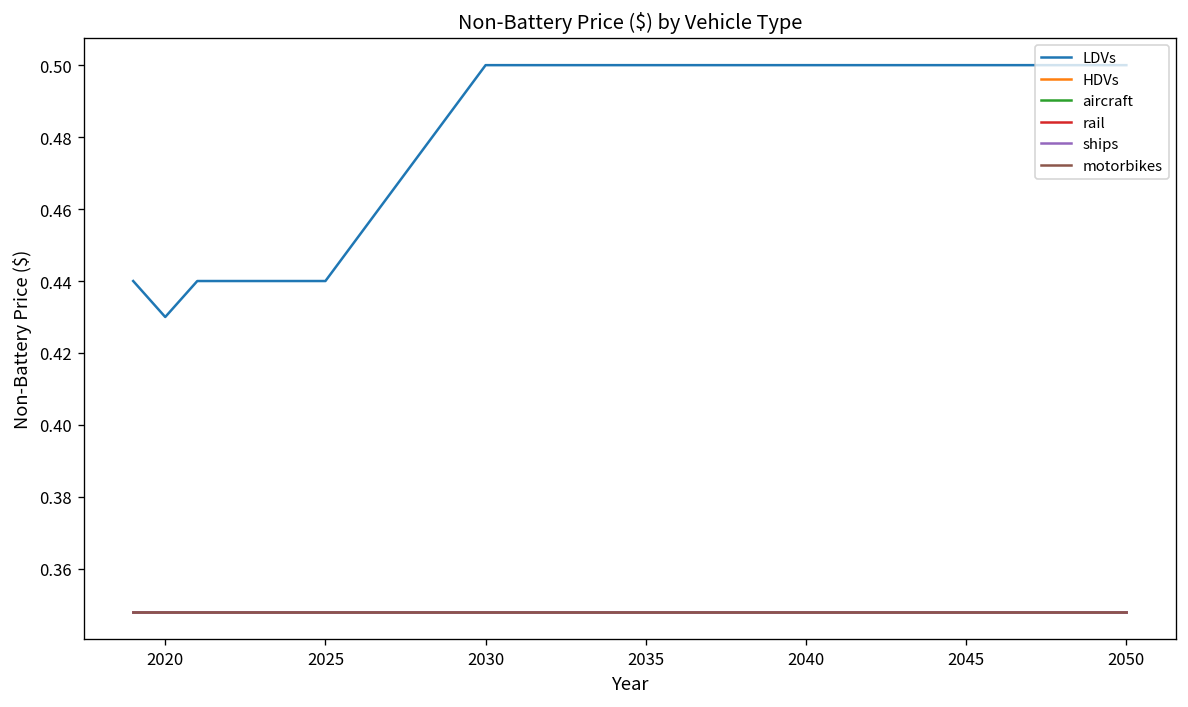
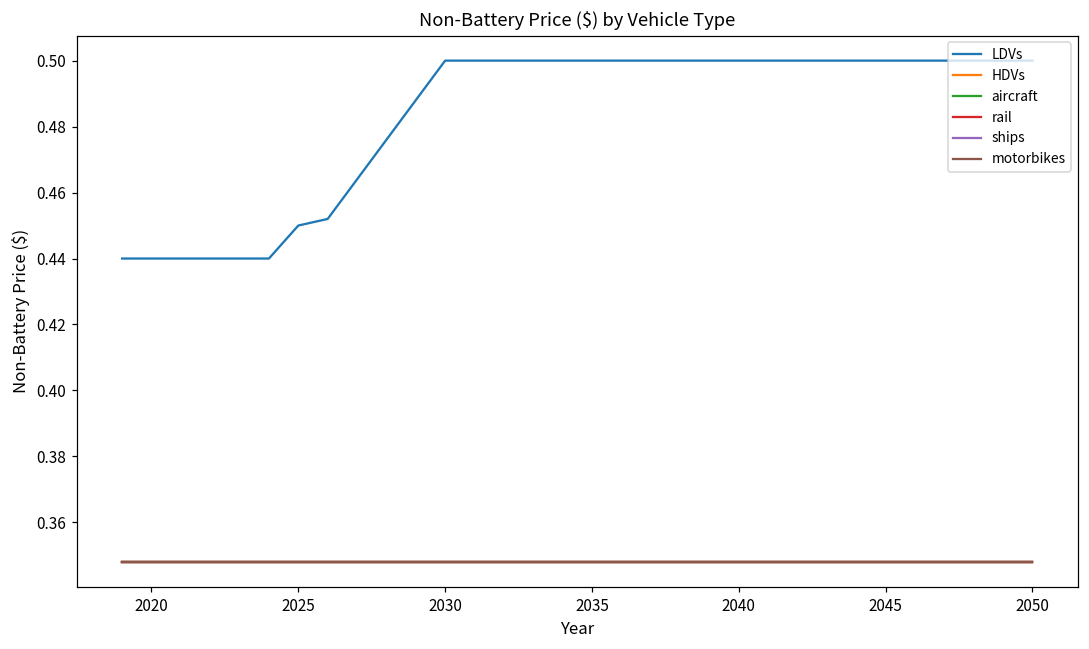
LDVs, 2020: 0.43 -> 0.44
LDVs, 2025: 0.44 -> 0.45
